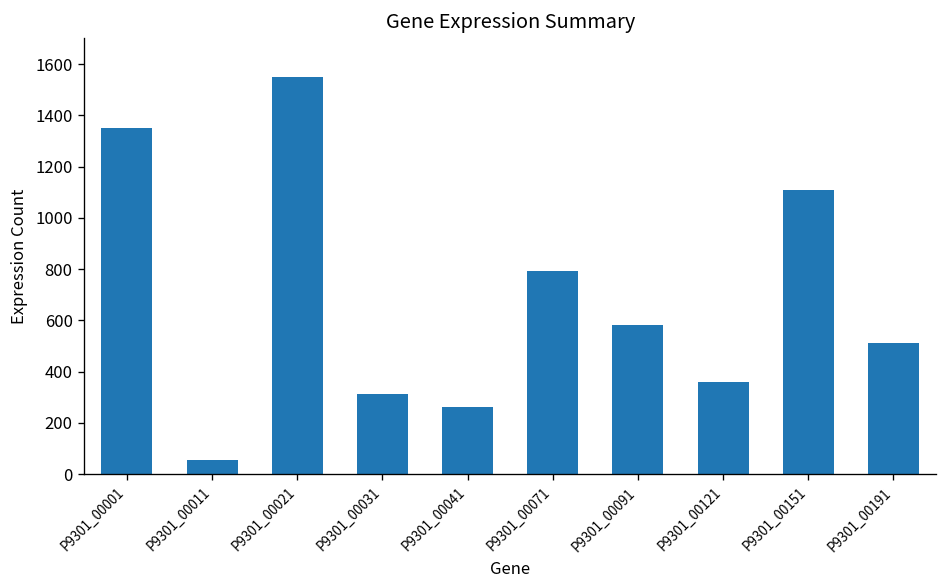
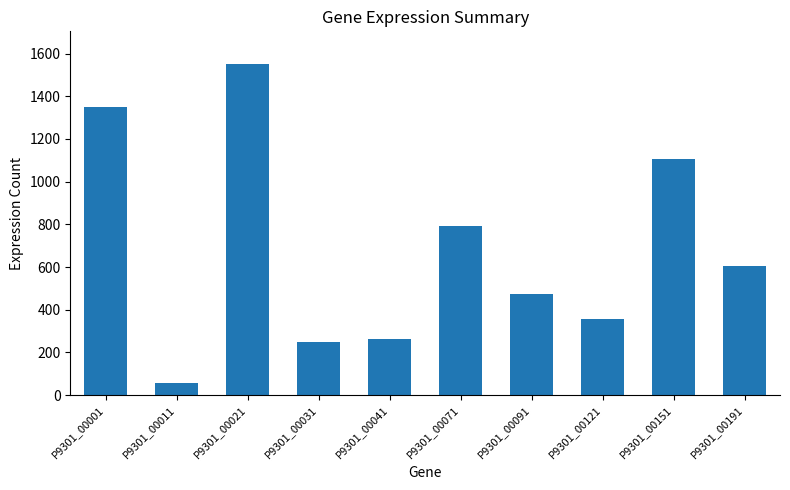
P9301_00031: 310 -> 250
P9301_00091: 580 -> 470
P9301_00191: 510 -> 610
